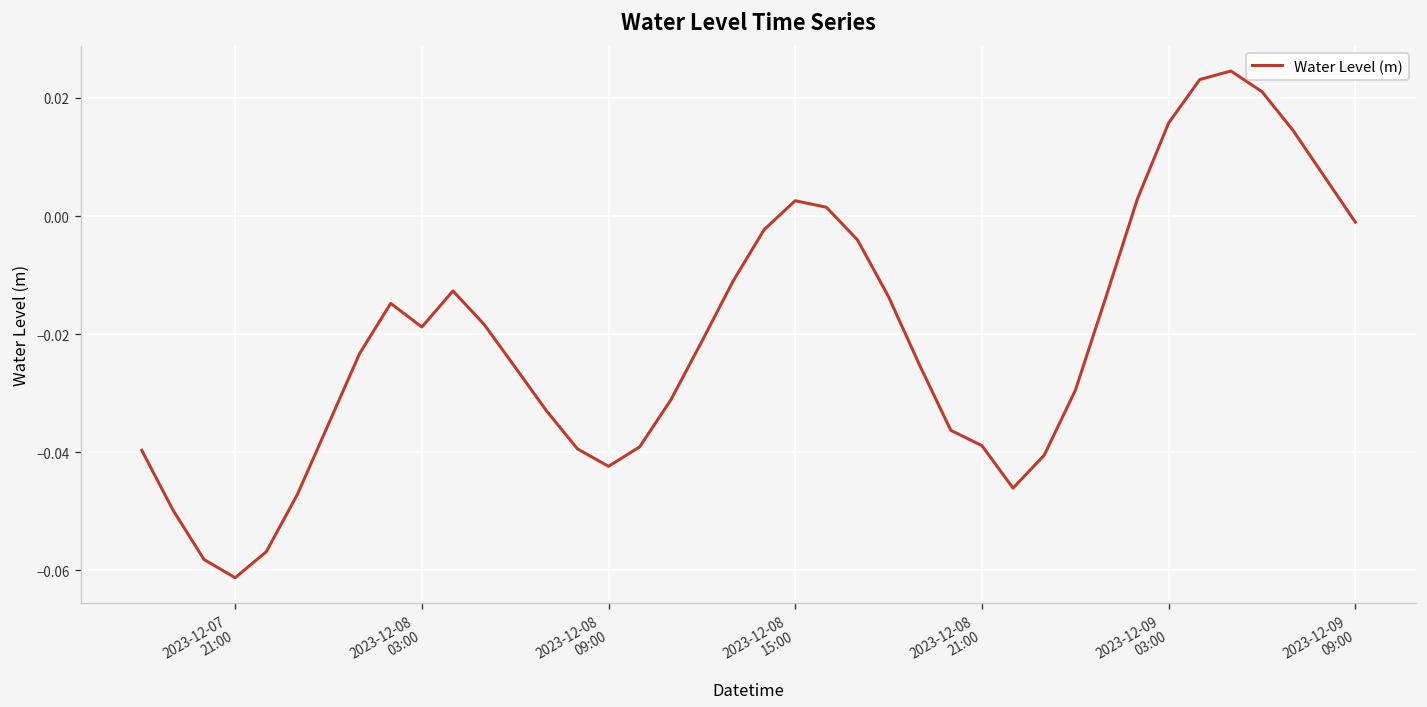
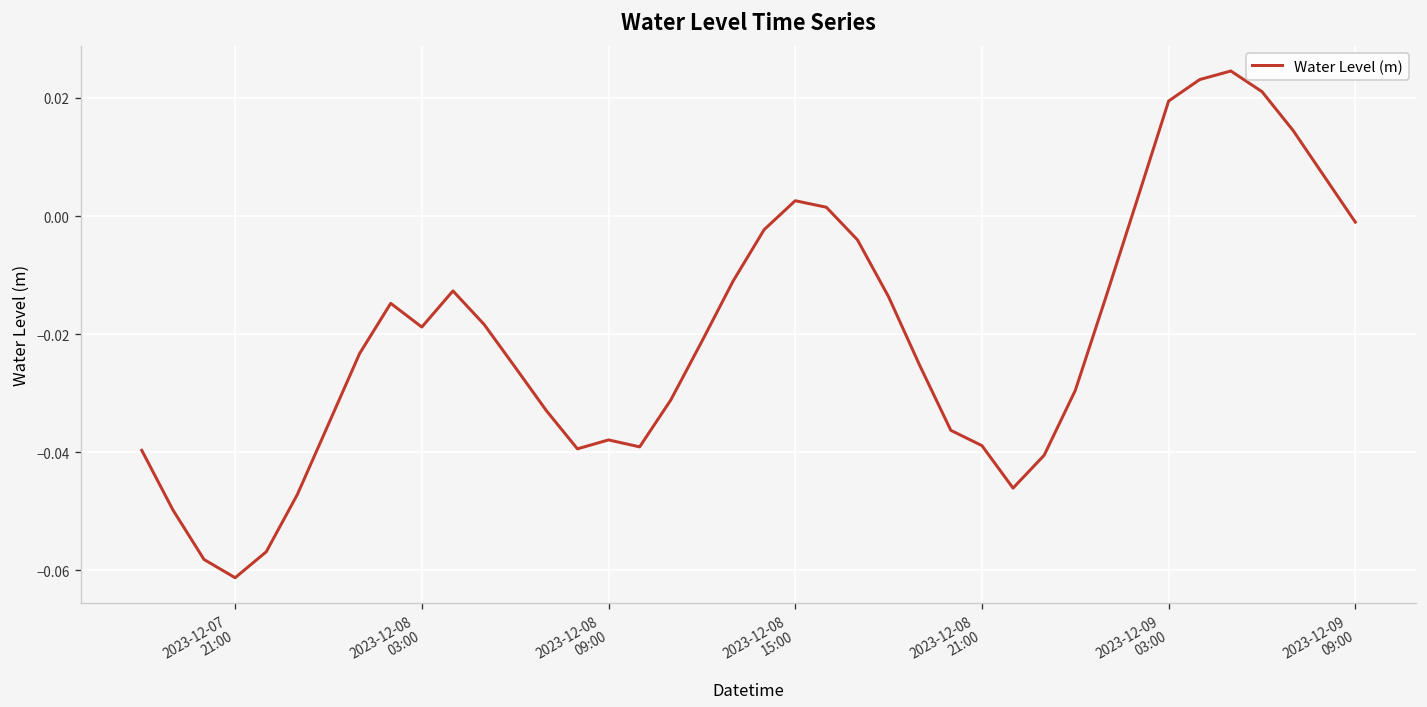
2023-12-08 09:00: -0.042 -> -0.038
2023-12-09 03:00: 0.016 -> 0.019
